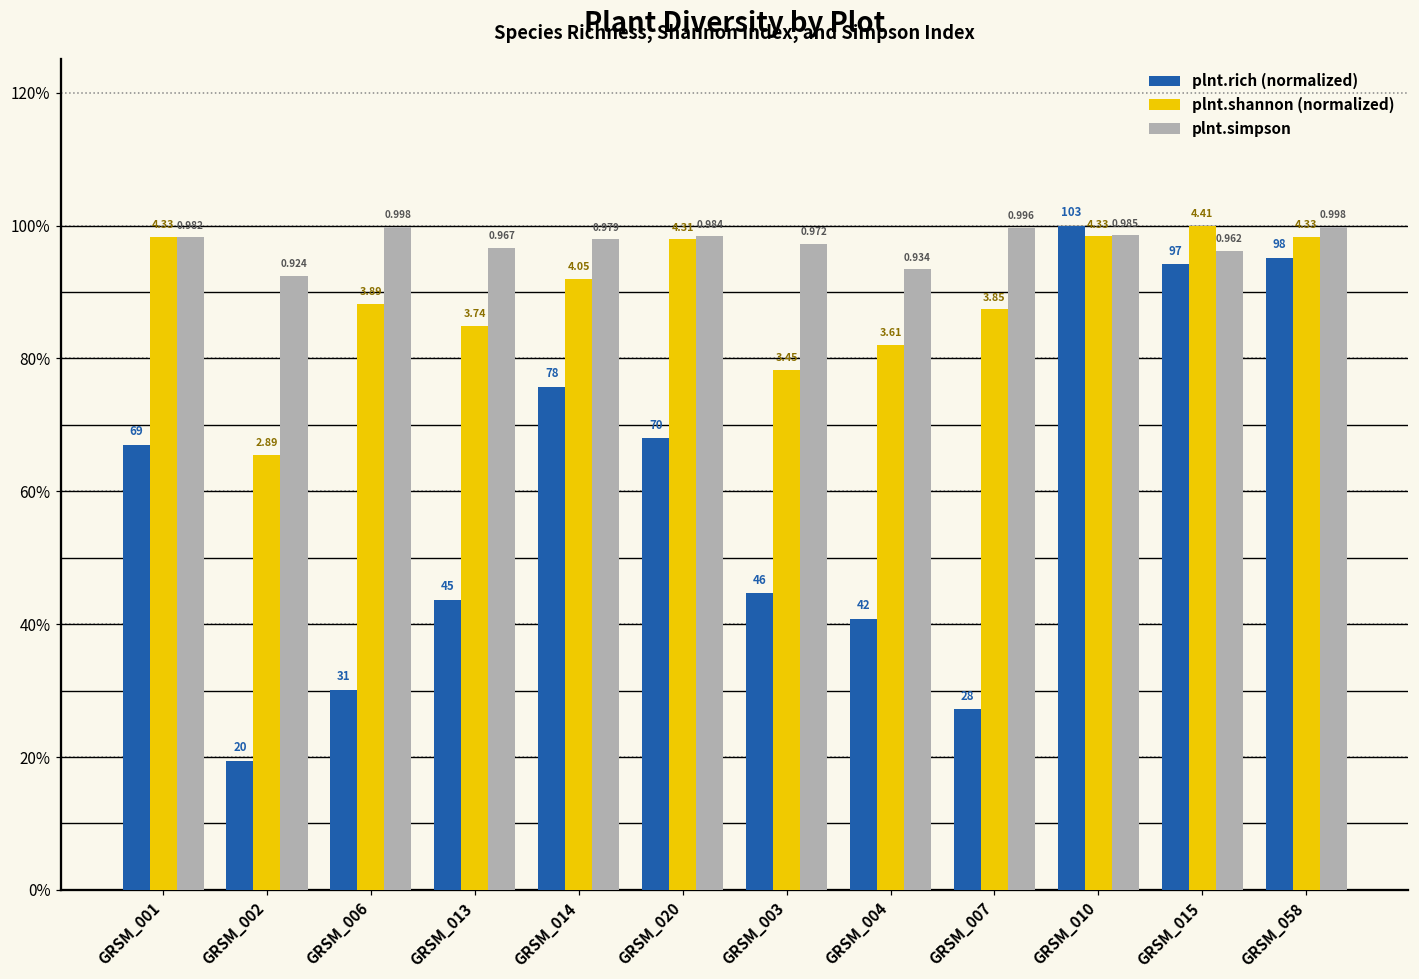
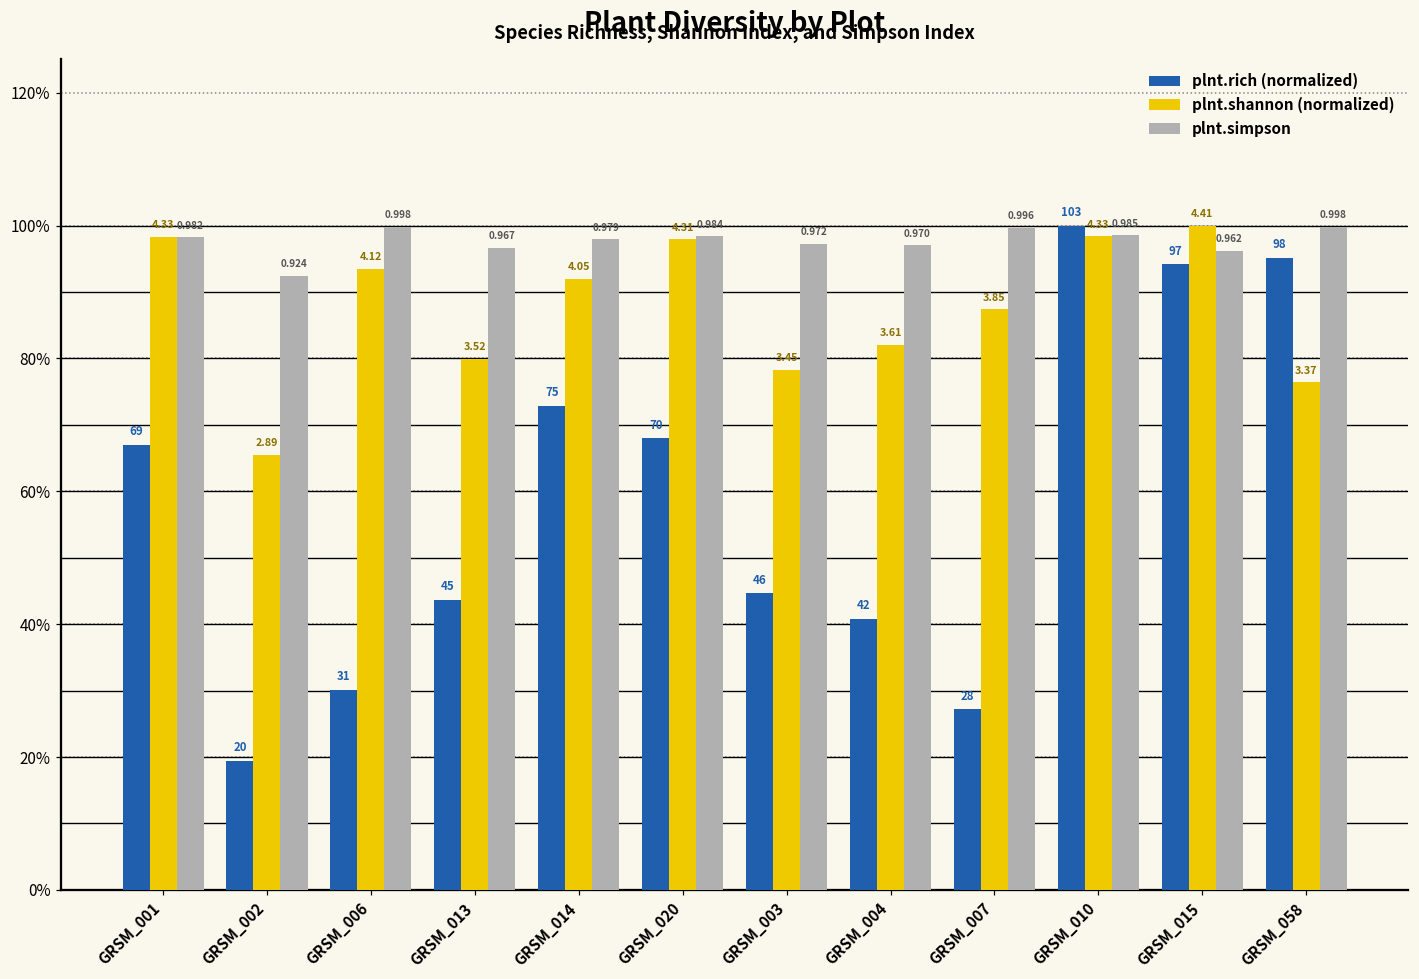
plnt.shannon (normalized), GRSM_006: 3.89 -> 4.12
plnt.shannon (normalized), GRSM_013: 3.74 -> 3.52
plnt.rich (normalized), GRSM_014: 78 -> 75
plnt.simpson, GRSM_004: 0.934 -> 0.970
plnt.shannon (normalized), GRSM_058: 4.33 -> 3.37
